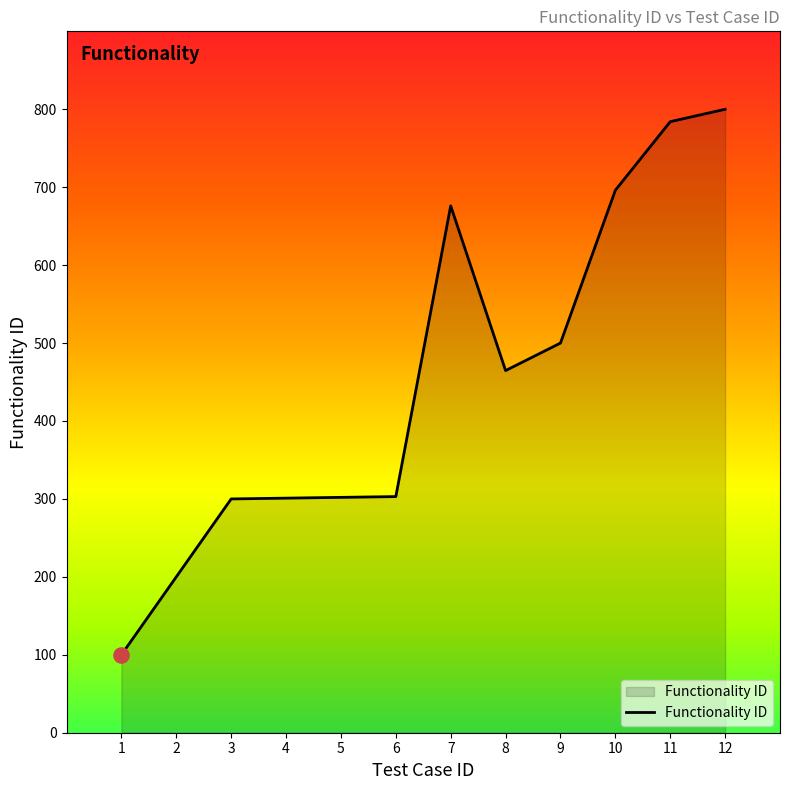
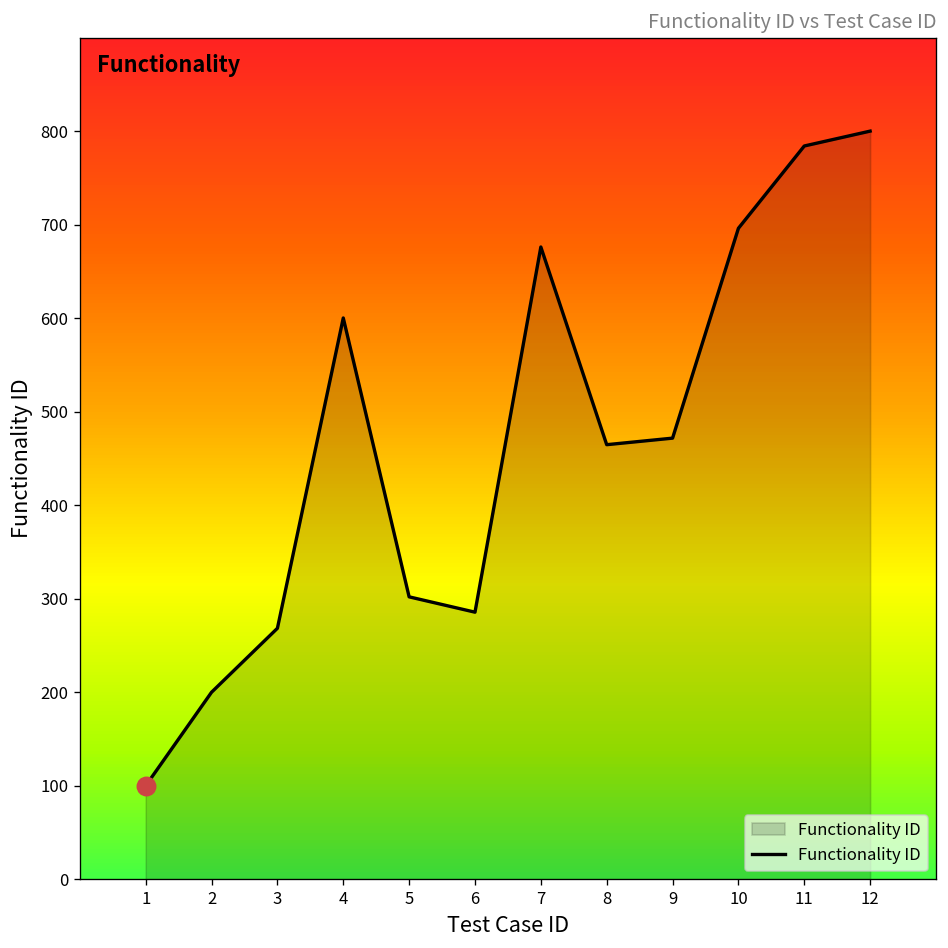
Functionality ID, 3: 300 -> 270
Functionality ID, 4: 300 -> 600
Functionality ID, 6: 300 -> 290
Functionality ID, 9: 500 -> 470
